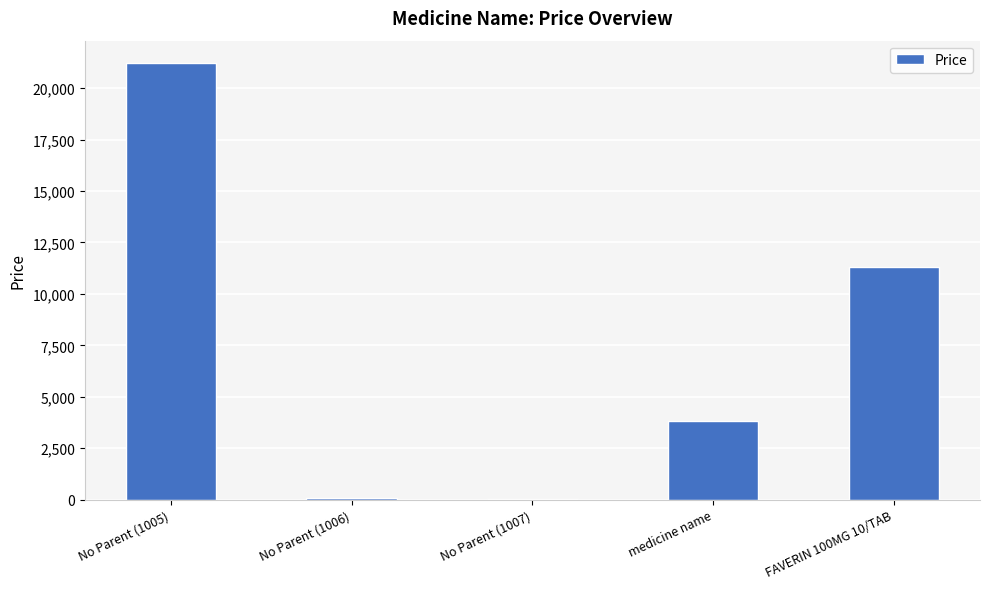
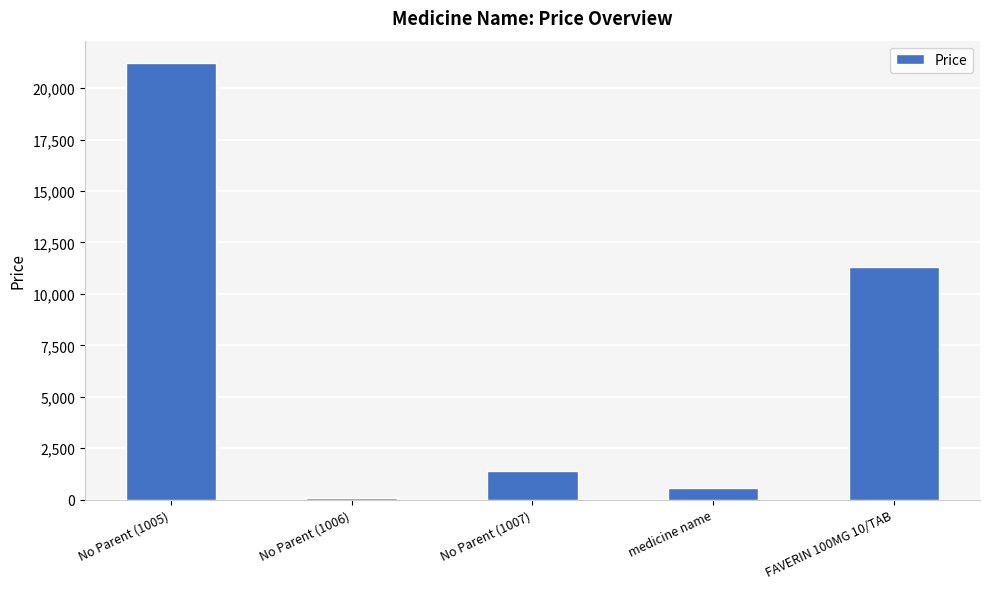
No Parent (1007): 0 -> 1,400
medicine name: 3,800 -> 600
